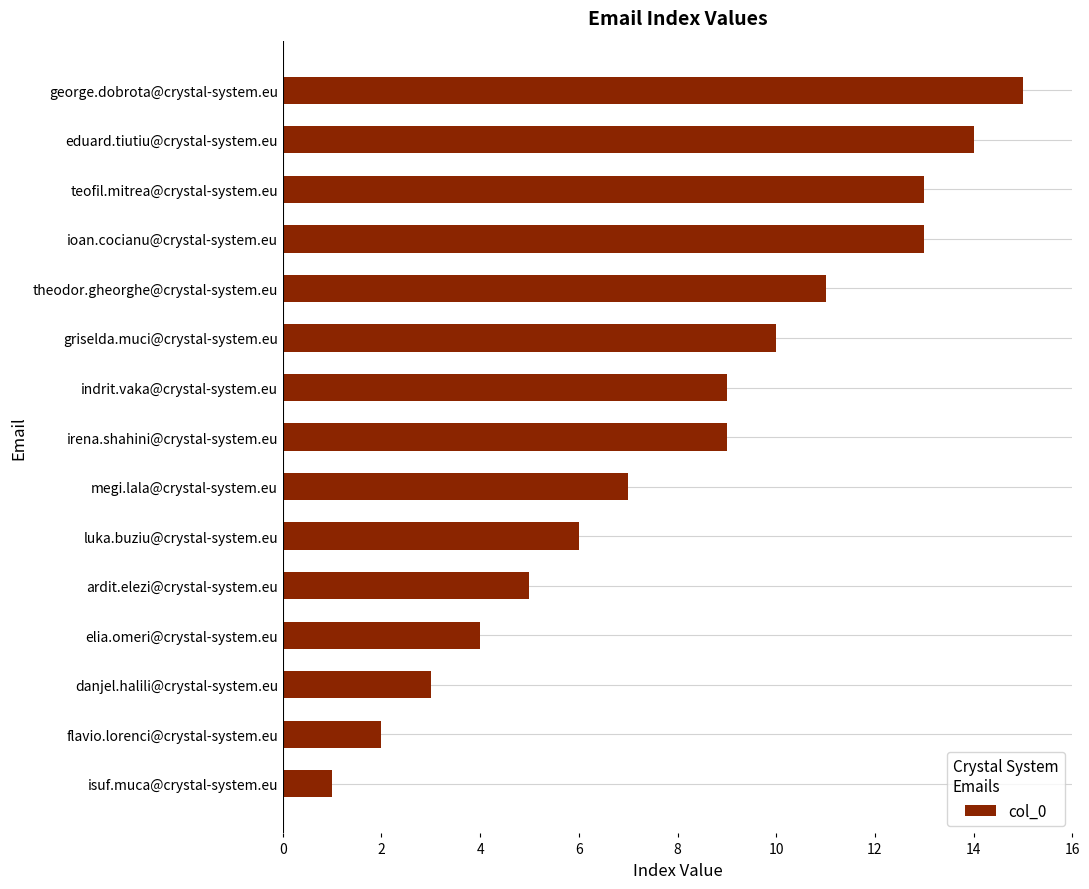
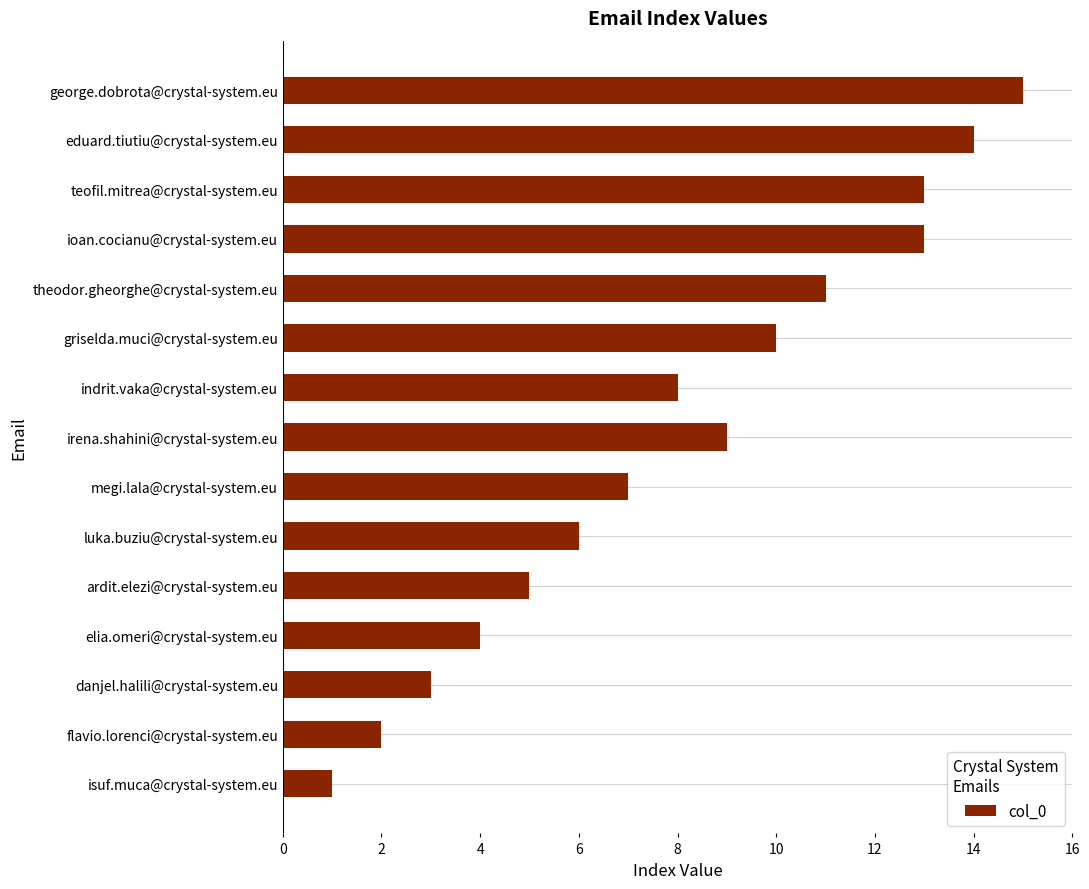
indrit.vaka@crystal-system.eu: 9 -> 8
